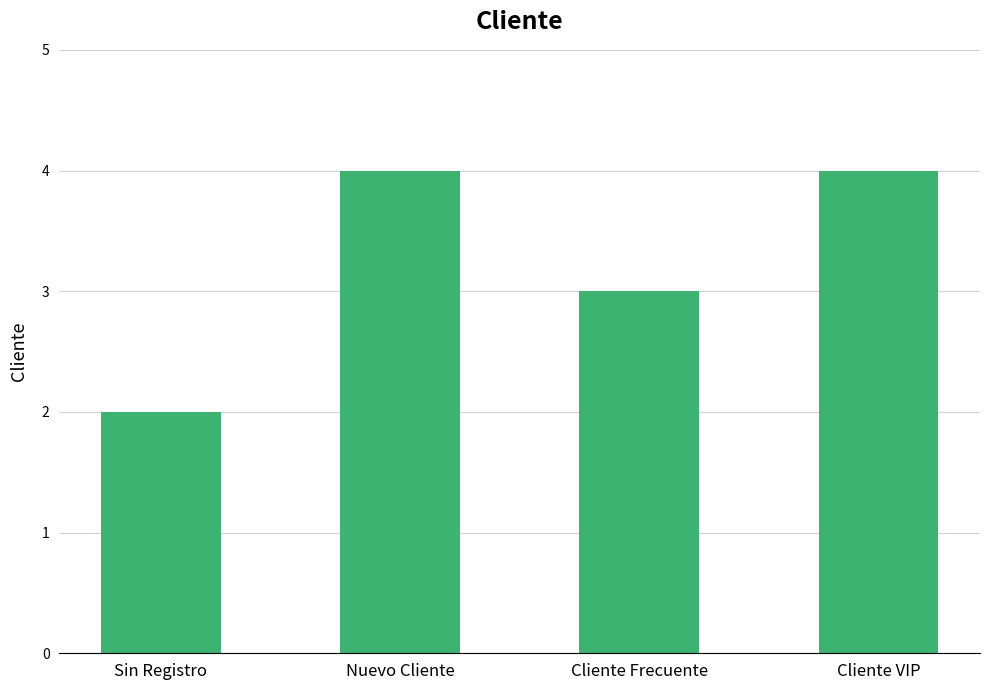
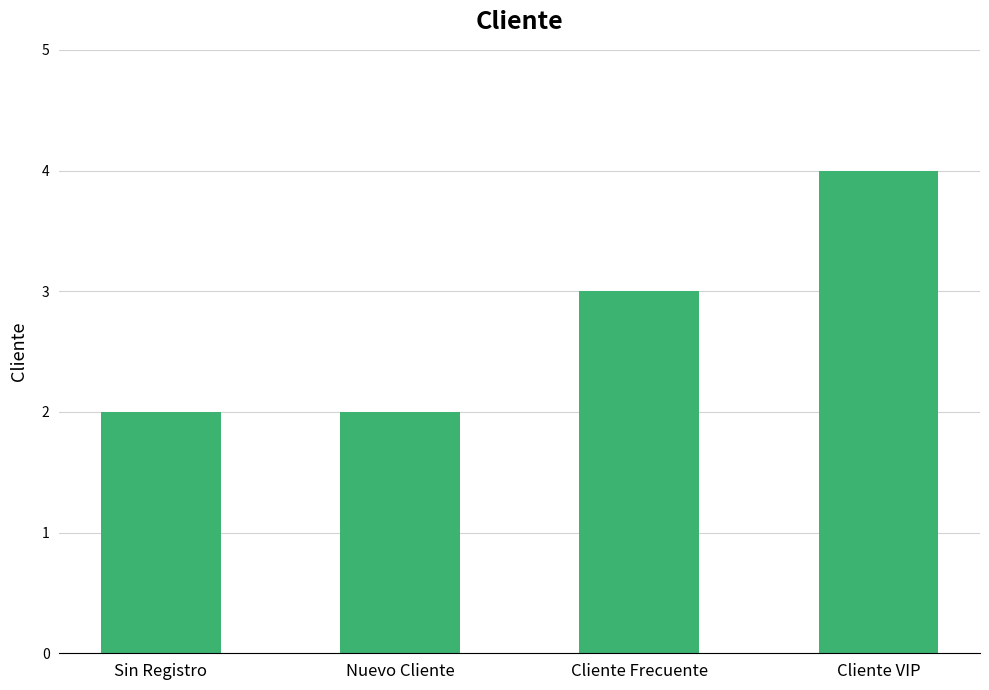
Nuevo Cliente: 4 -> 2
